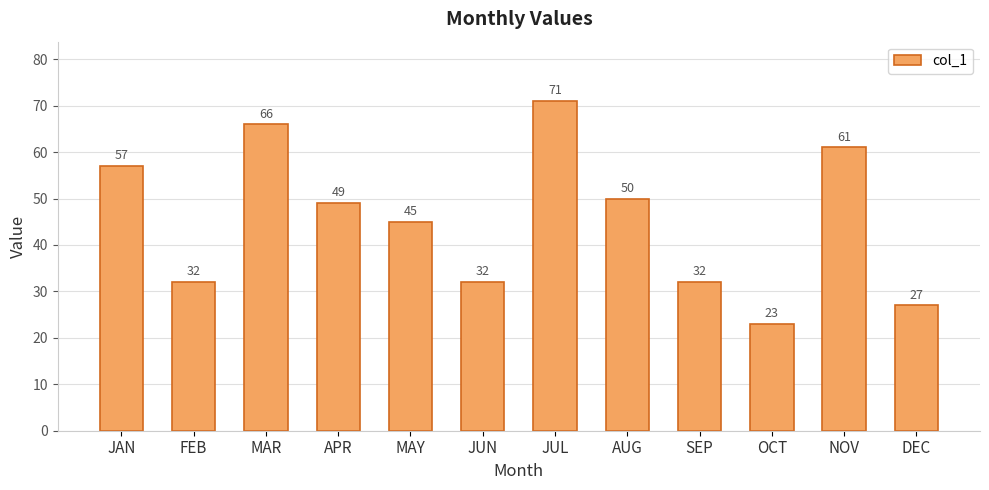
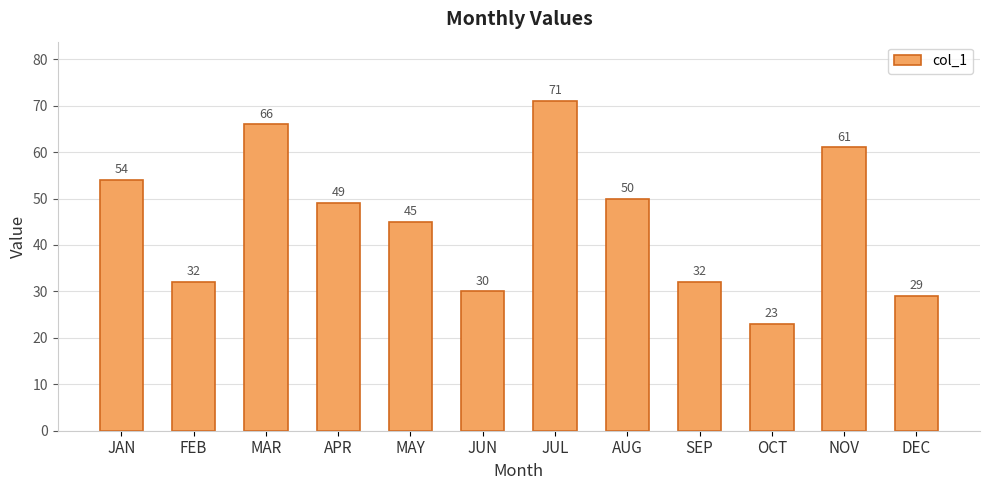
JAN: 57 -> 54
JUN: 32 -> 30
DEC: 27 -> 29
